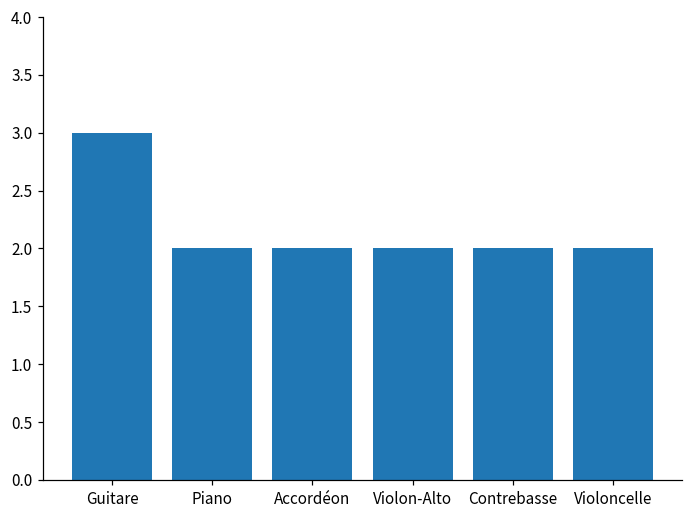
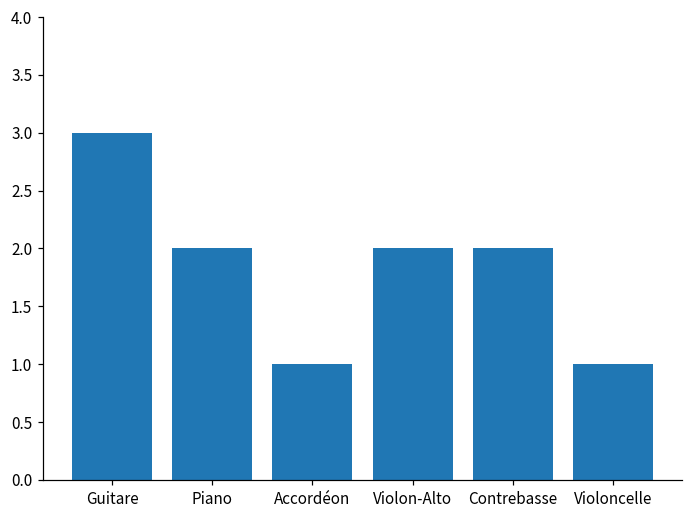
Accordéon: 2 -> 1
Violoncelle: 2 -> 1
